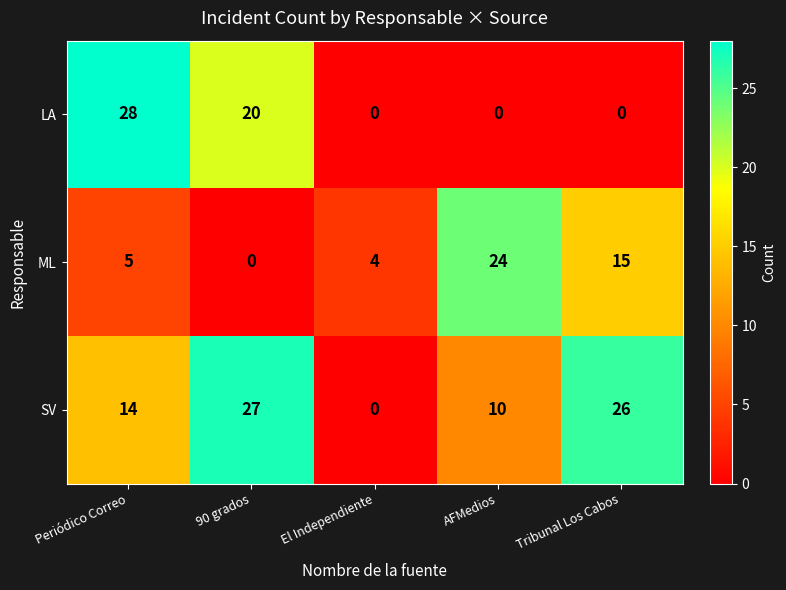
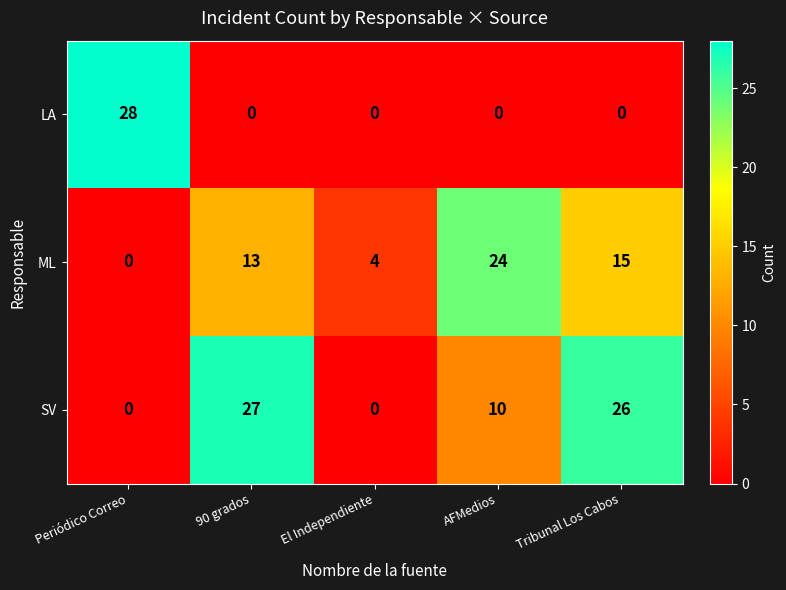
LA, 90 grados: 20 -> 0
ML, Periódico Correo: 5 -> 0
ML, 90 grados: 0 -> 13
SV, Periódico Correo: 14 -> 0
